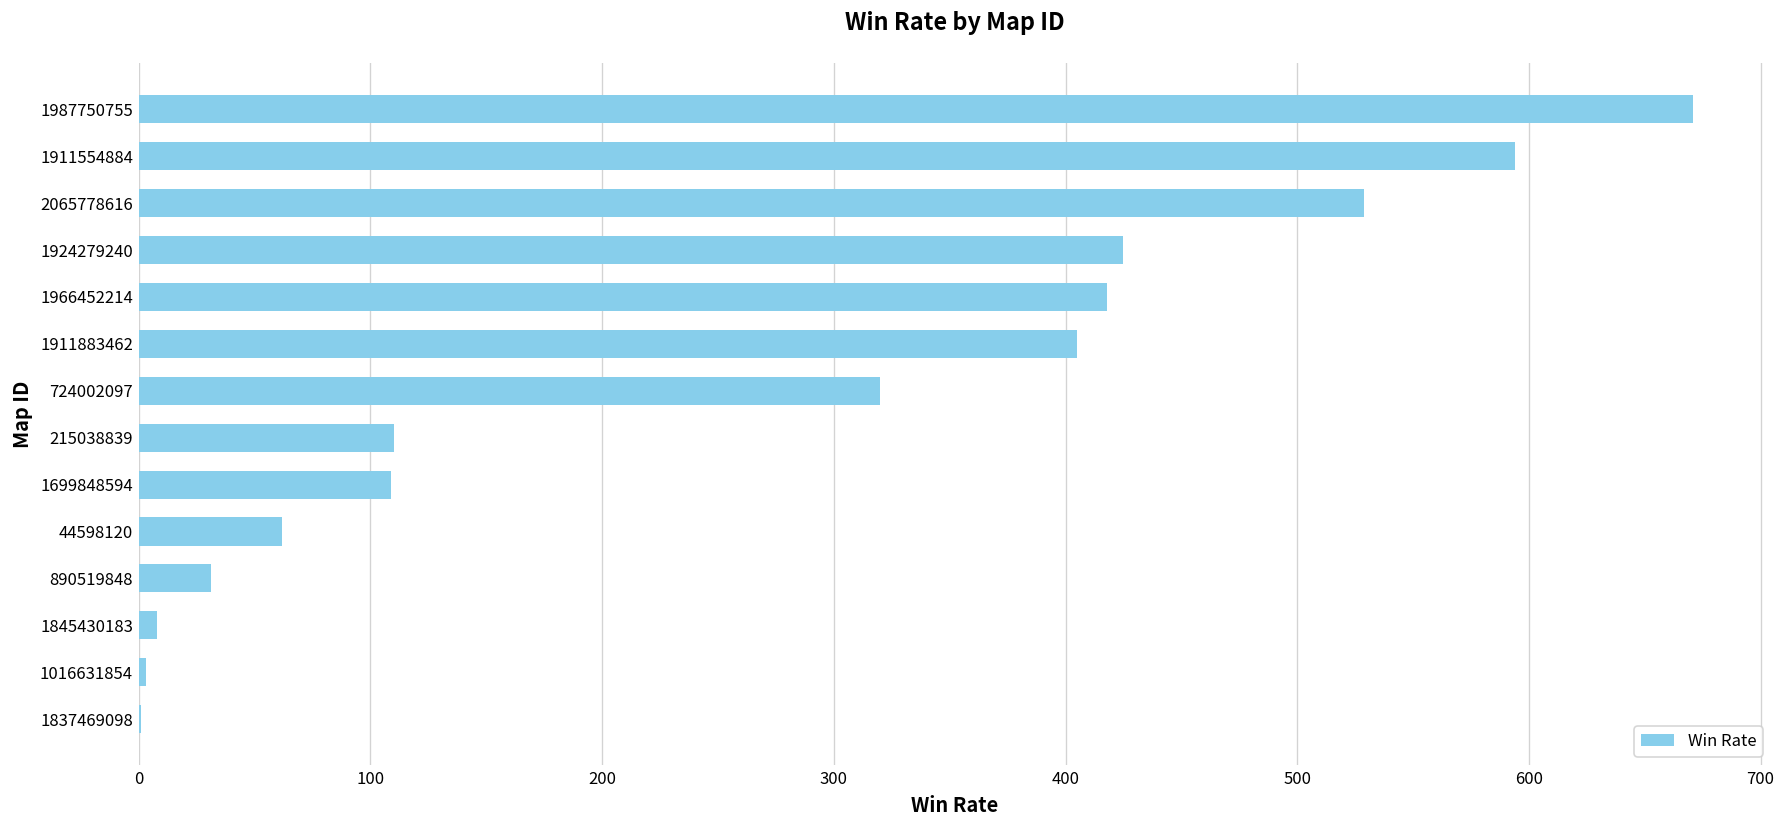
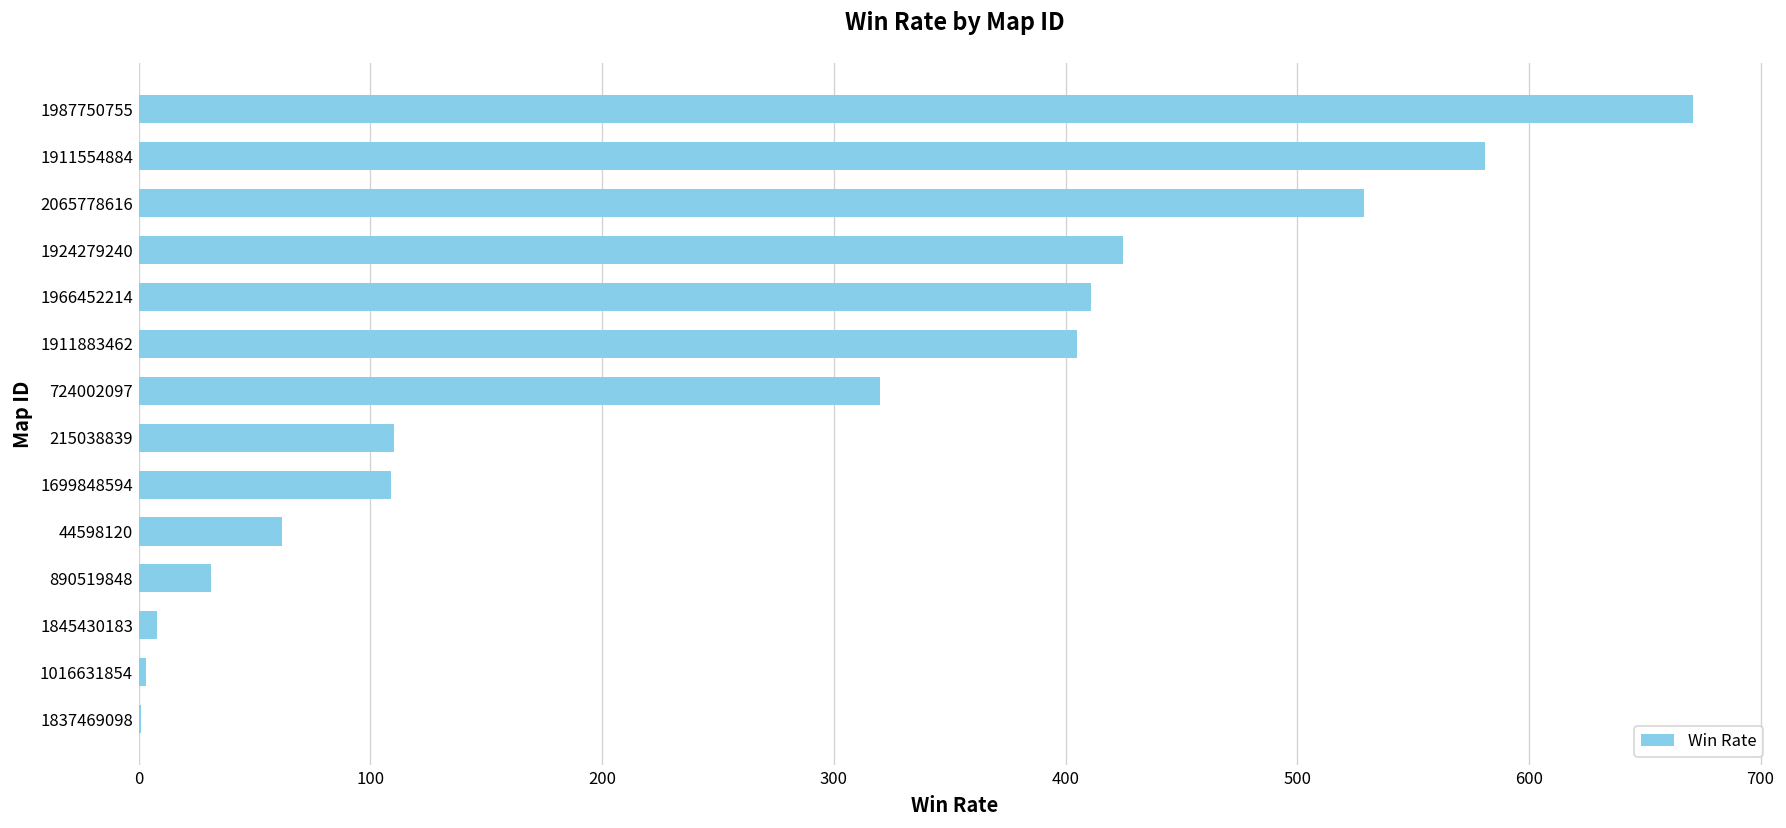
1911554884: 594 -> 581
1966452214: 418 -> 411
